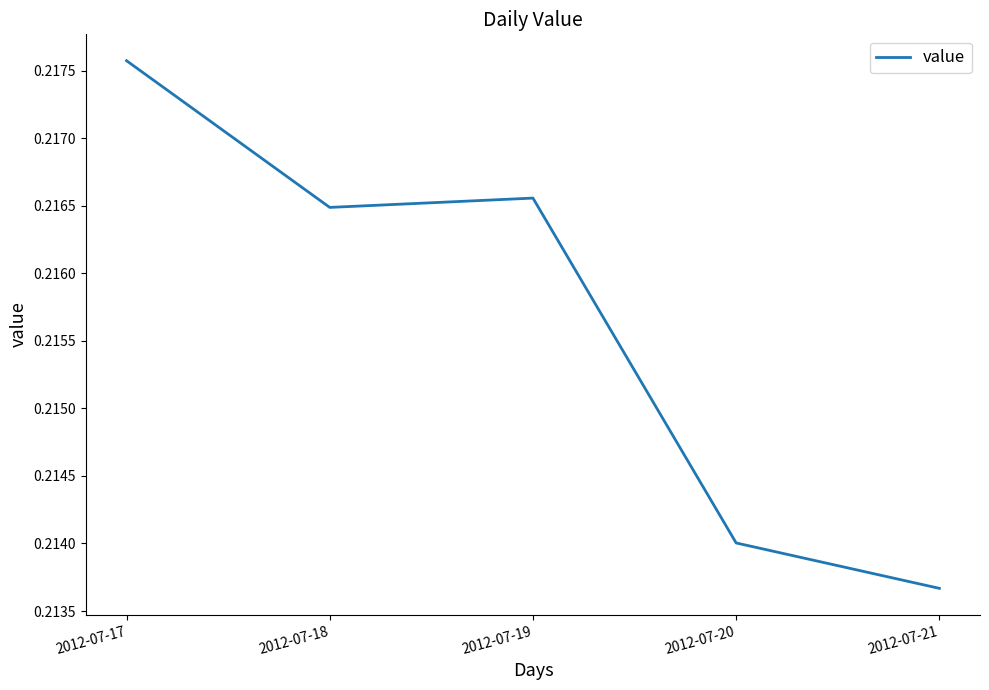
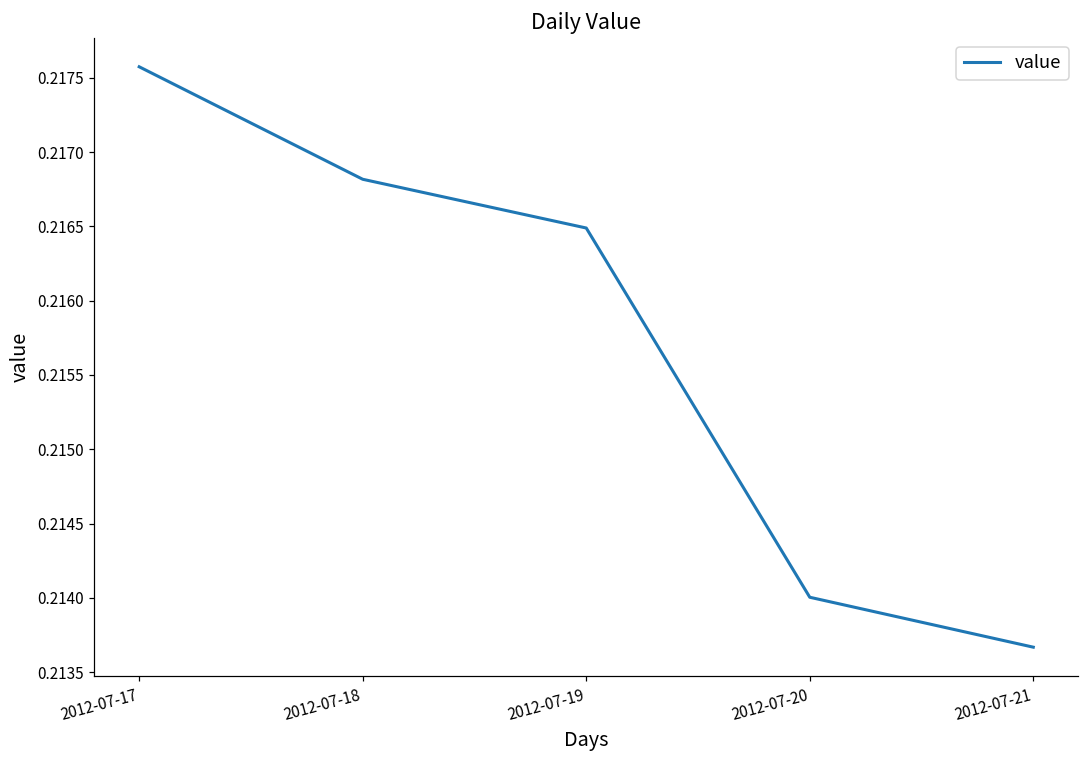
2012-07-18: 0.21649 -> 0.21682
2012-07-19: 0.21656 -> 0.21649
